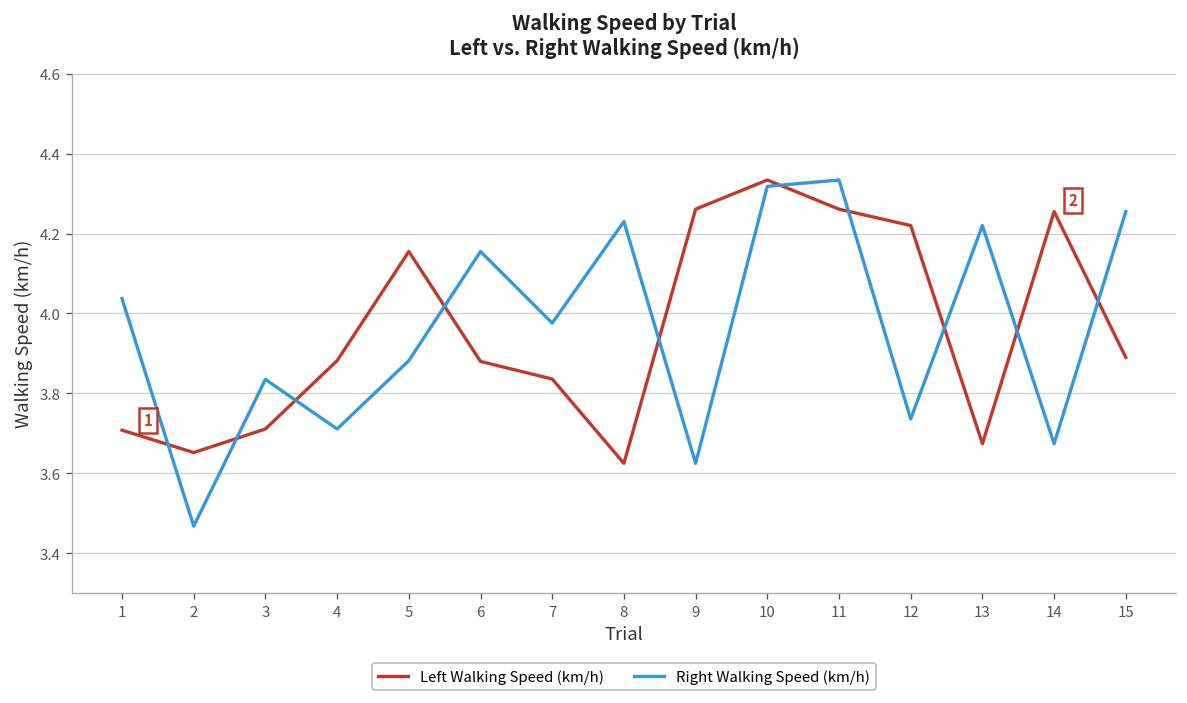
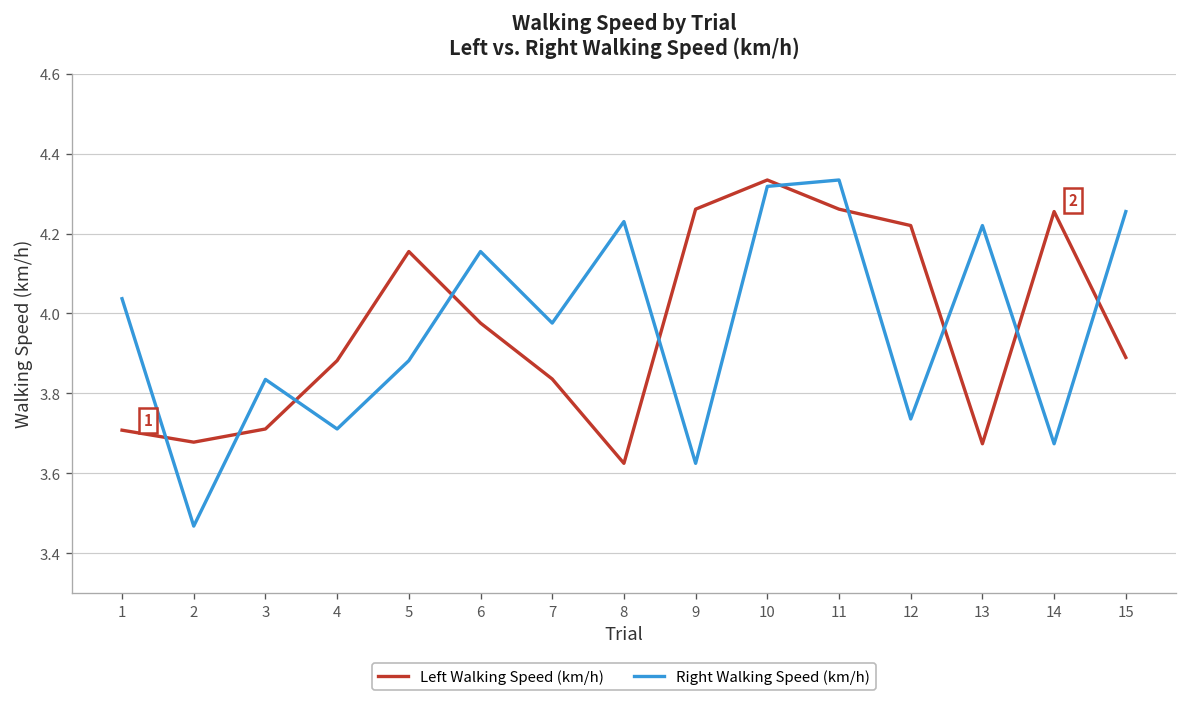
Left Walking Speed (km/h), 2: 3.65 -> 3.68
Left Walking Speed (km/h), 6: 3.88 -> 3.98
